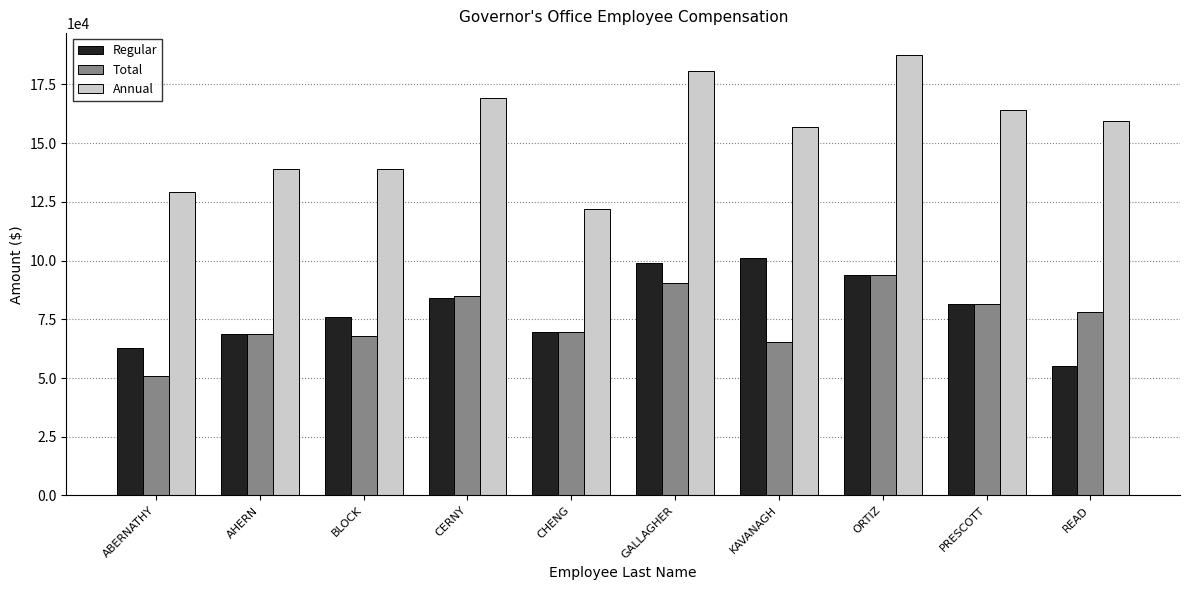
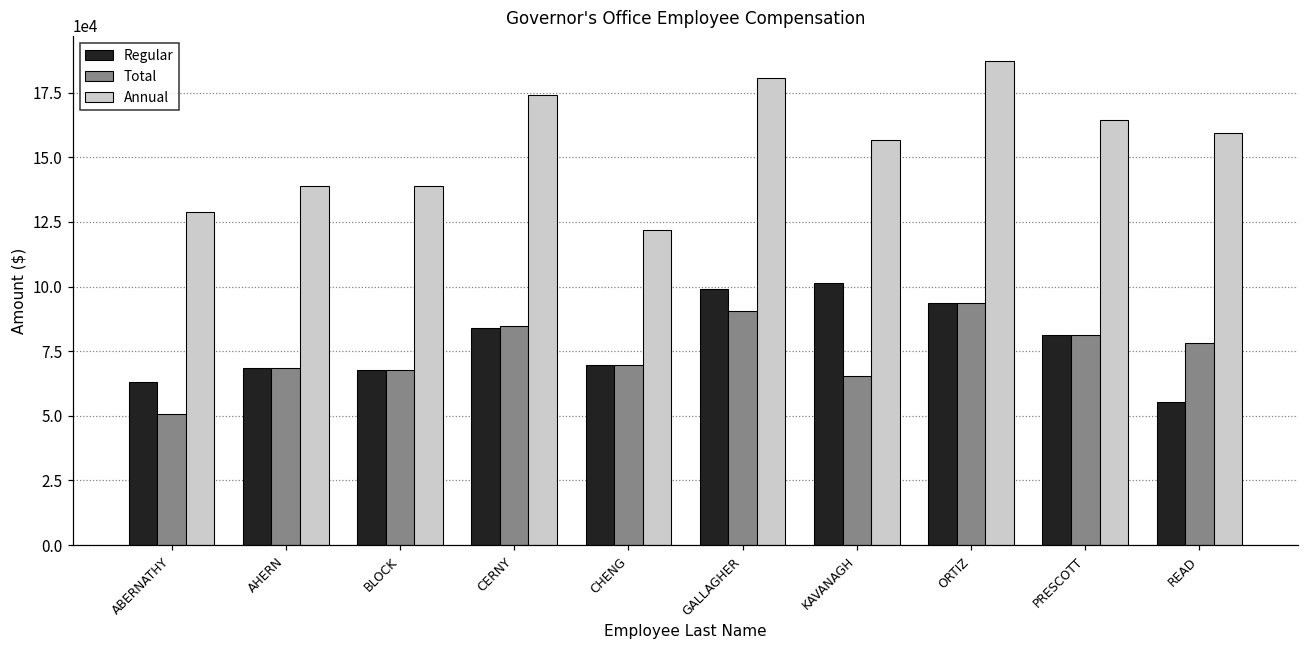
Regular, BLOCK: 76000 -> 68000
Annual, CERNY: 169000 -> 174000
